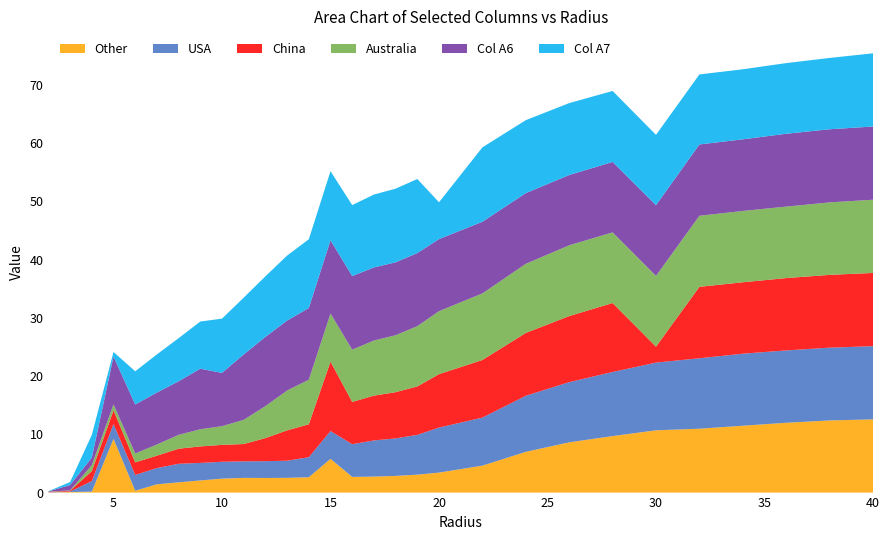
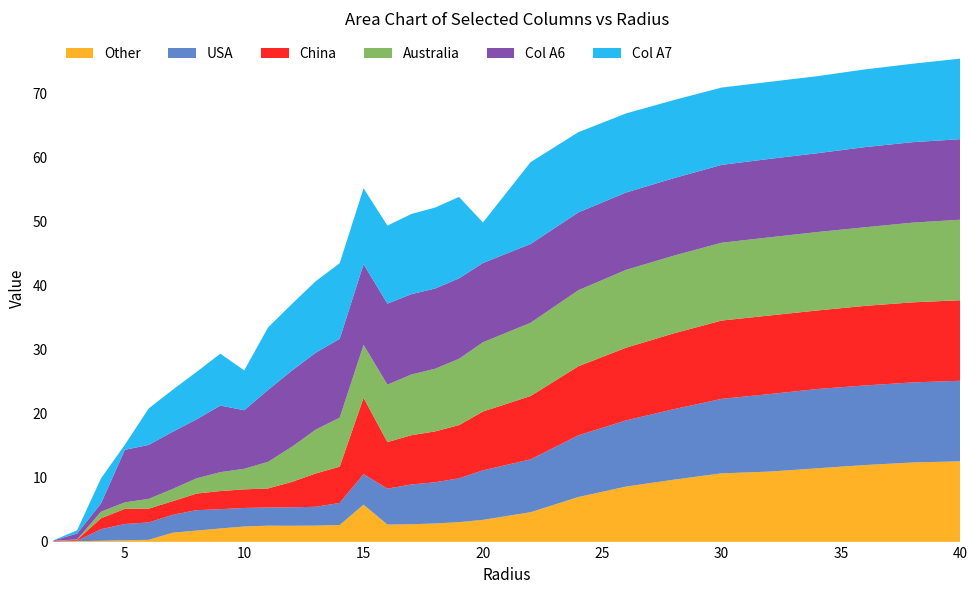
Other, 5: 9 -> 0
Col A7, 10: 9 -> 6
China, 30: 3 -> 12
